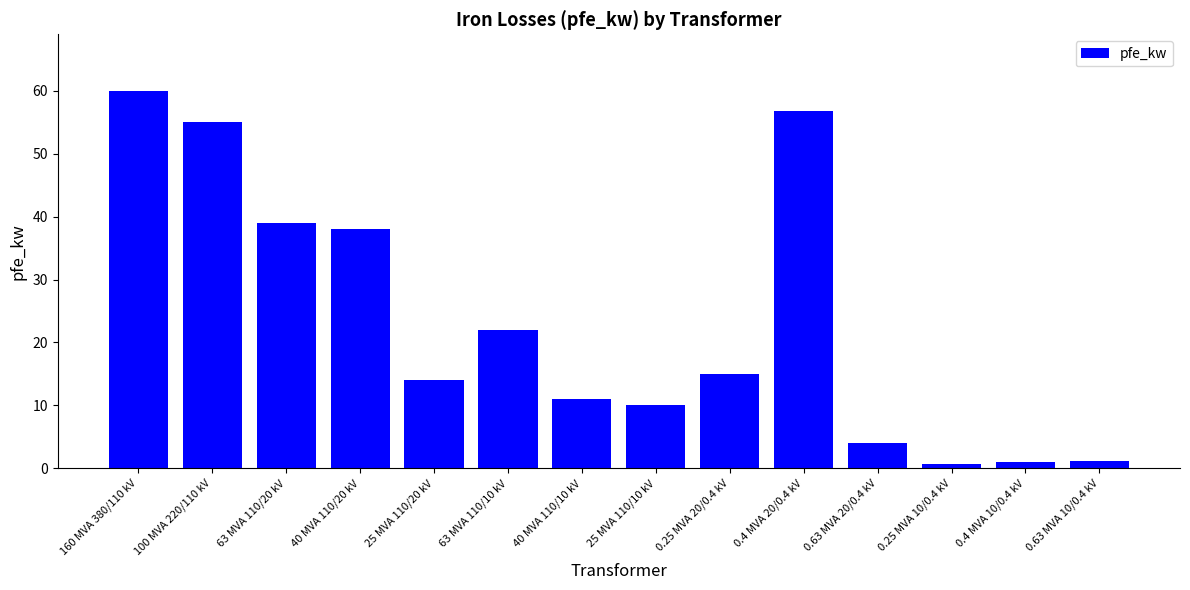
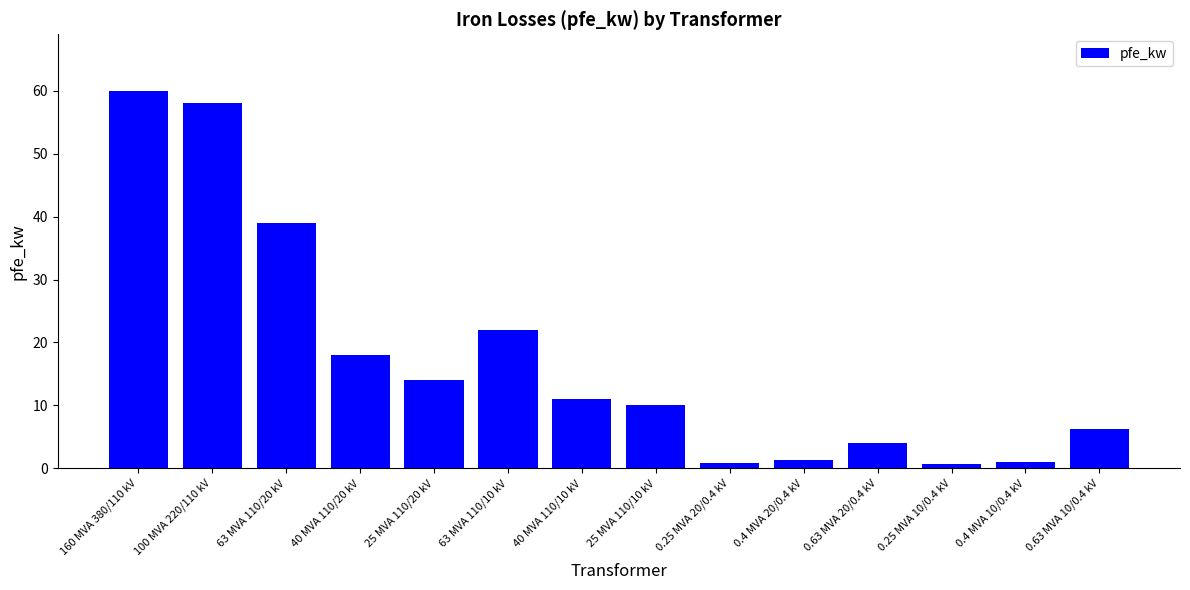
100 MVA 220/110 kV: 55 -> 58
40 MVA 110/20 kV: 38 -> 18
0.25 MVA 20/0.4 kV: 15 -> 1
0.4 MVA 20/0.4 kV: 57 -> 1
0.63 MVA 10/0.4 kV: 1 -> 6
